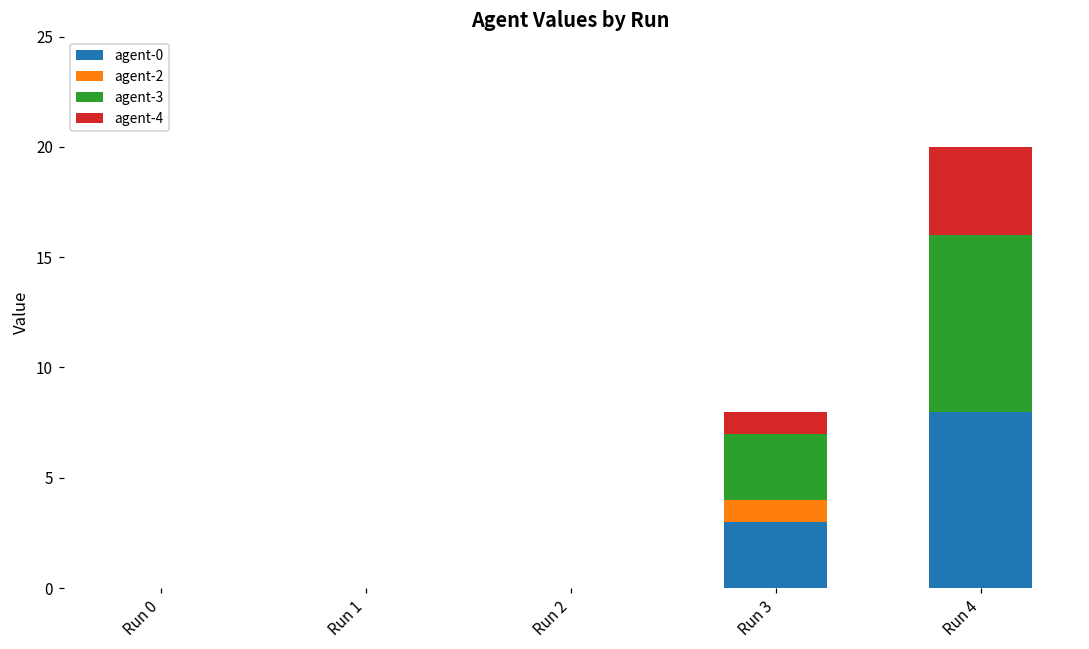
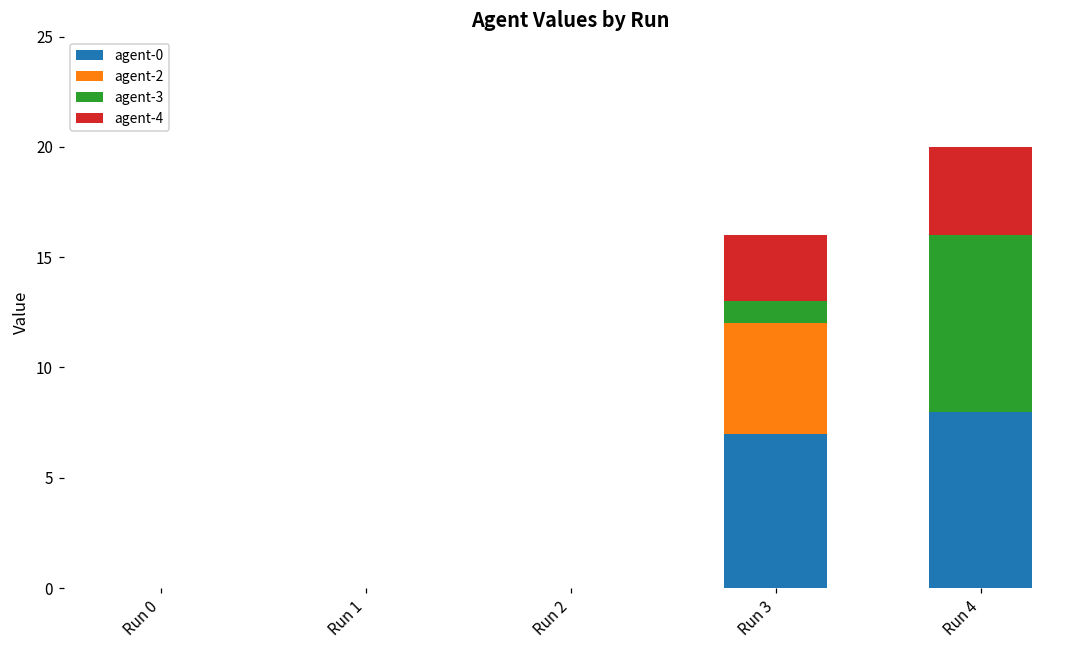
agent-0, Run 3: 3 -> 7
agent-2, Run 3: 1 -> 5
agent-3, Run 3: 3 -> 1
agent-4, Run 3: 1 -> 3
